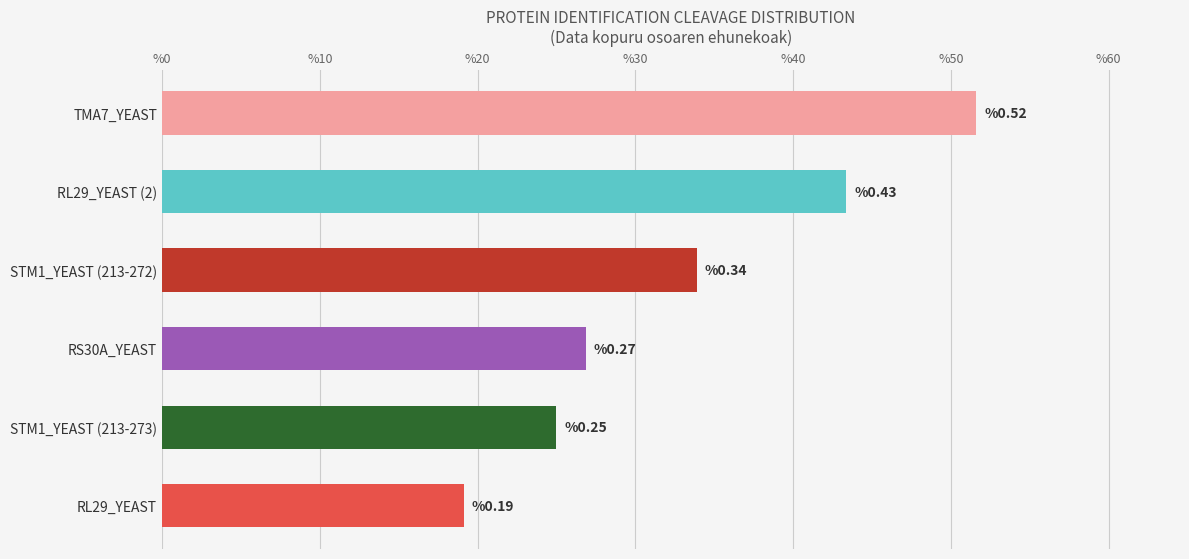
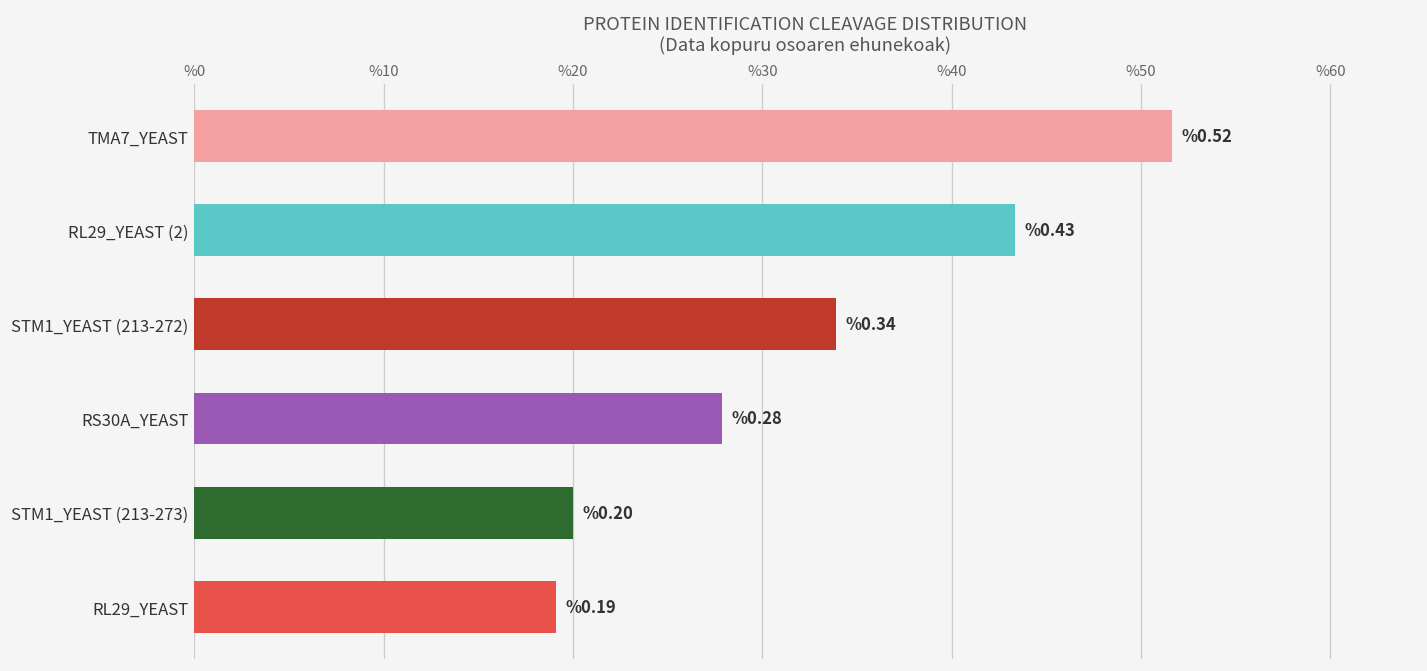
RS30A_YEAST: 0.27 -> 0.28
STM1_YEAST (213-273): 0.25 -> 0.20
